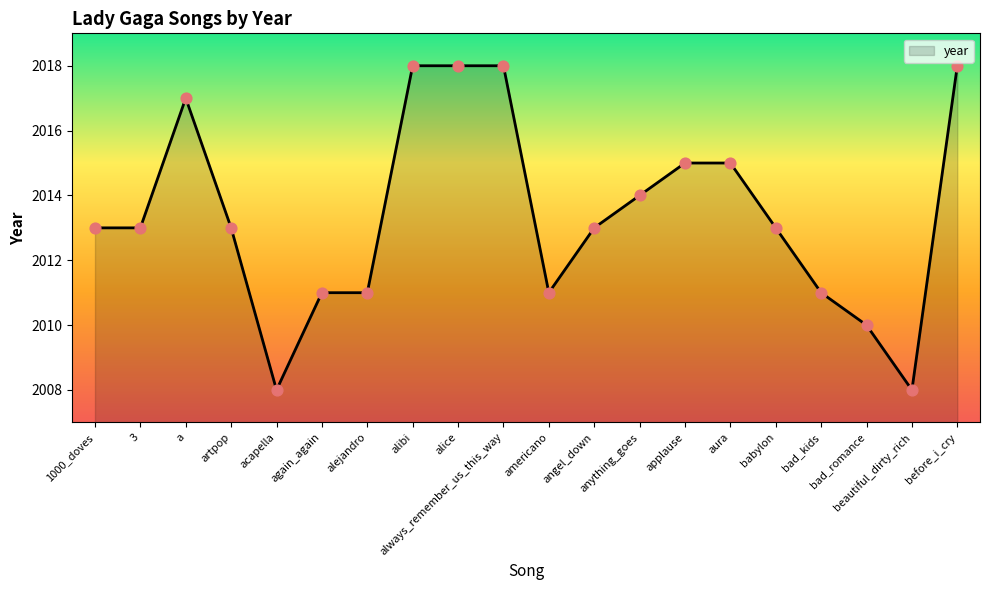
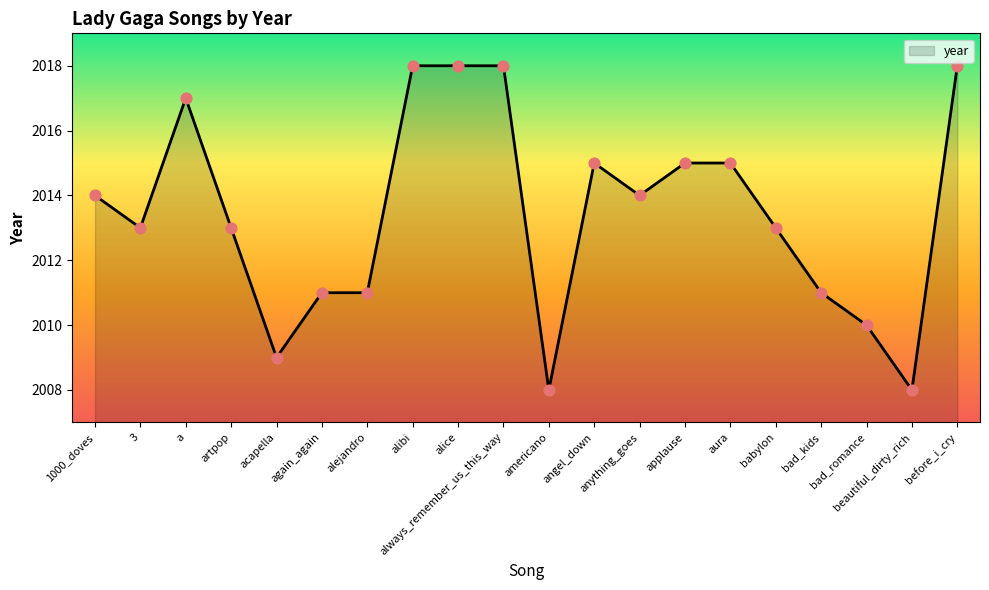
1000_doves: 2013 -> 2014
acapella: 2008 -> 2009
americano: 2011 -> 2008
angel_down: 2013 -> 2015
